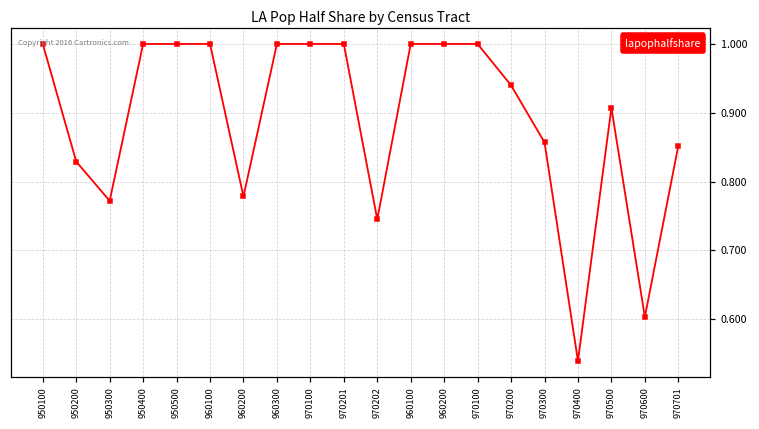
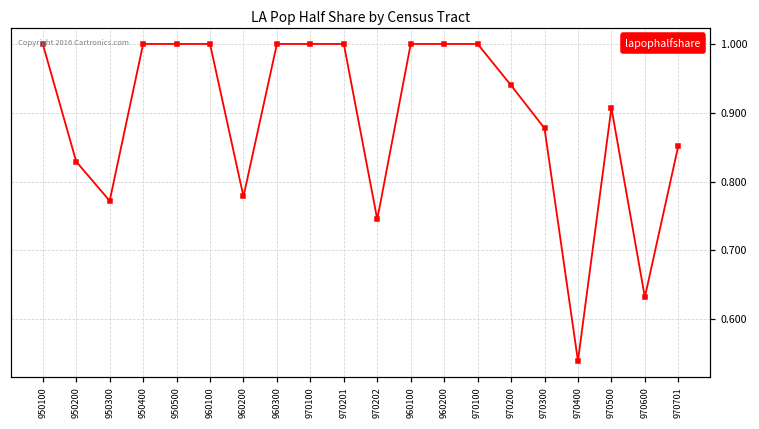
970300: 0.86 -> 0.88
970600: 0.60 -> 0.63
